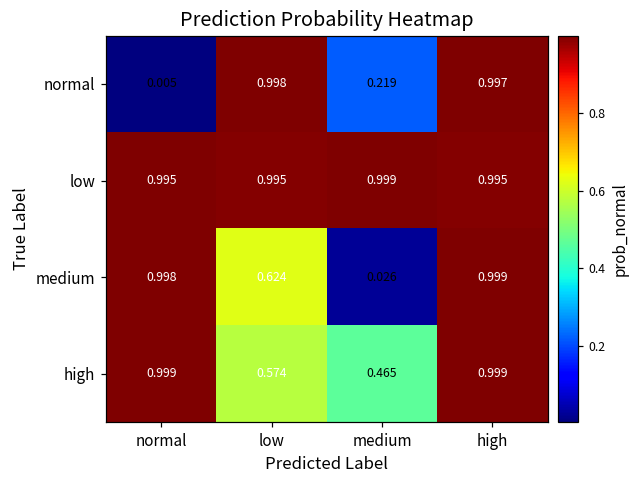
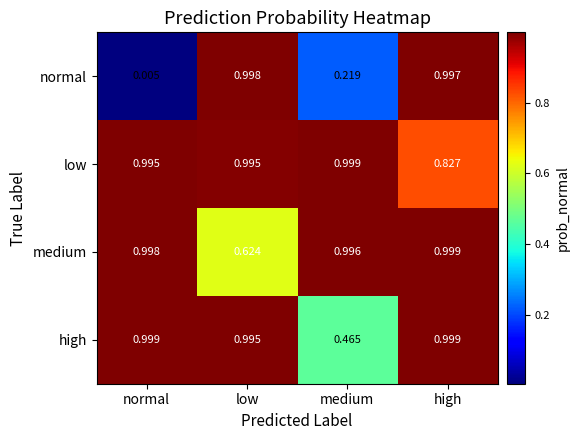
low, high: 0.995 -> 0.827
medium, medium: 0.026 -> 0.996
high, low: 0.574 -> 0.995
